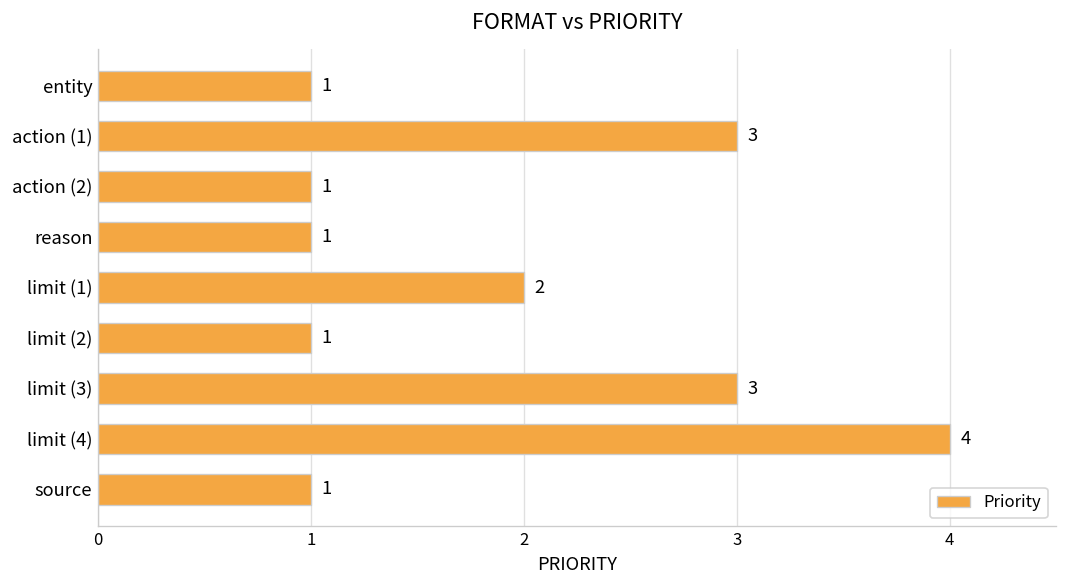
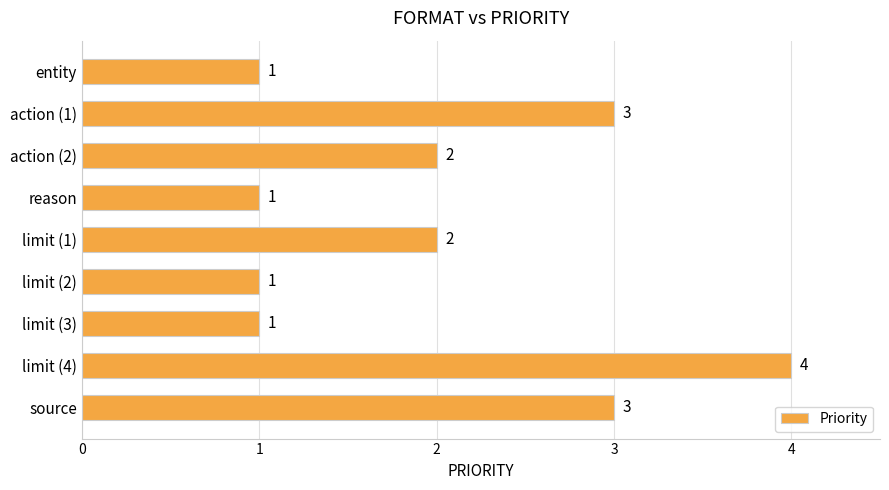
action (2): 1 -> 2
limit (3): 3 -> 1
source: 1 -> 3
